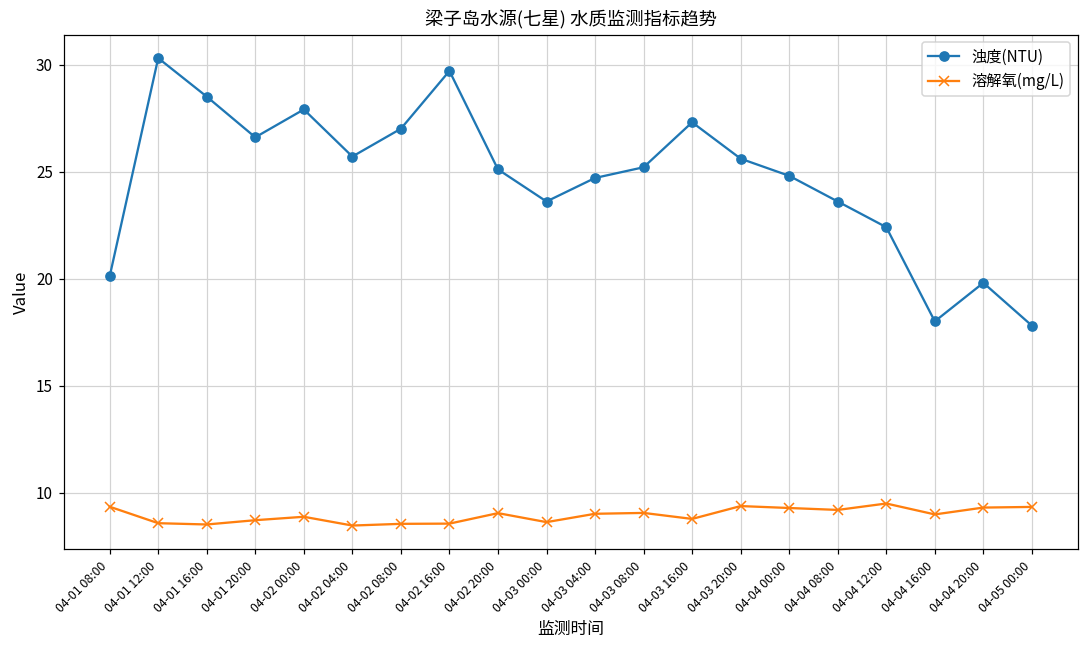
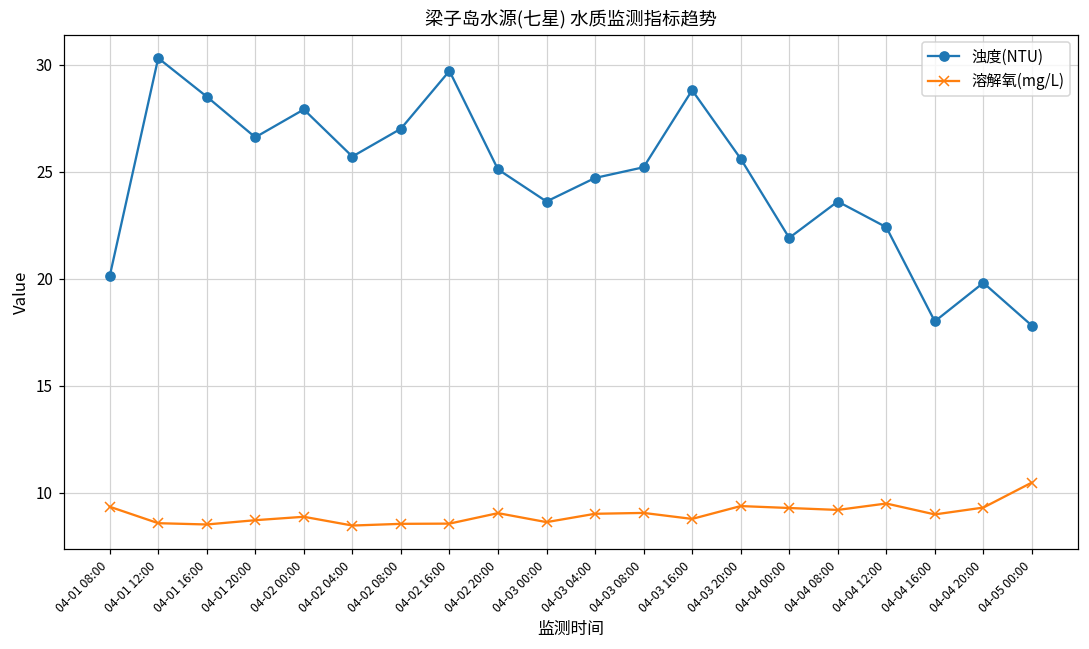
浊度(NTU), 04-03 16:00: 27.3 -> 28.8
浊度(NTU), 04-04 00:00: 24.8 -> 21.9
溶解氧(mg/L), 04-05 00:00: 9.3 -> 10.5
